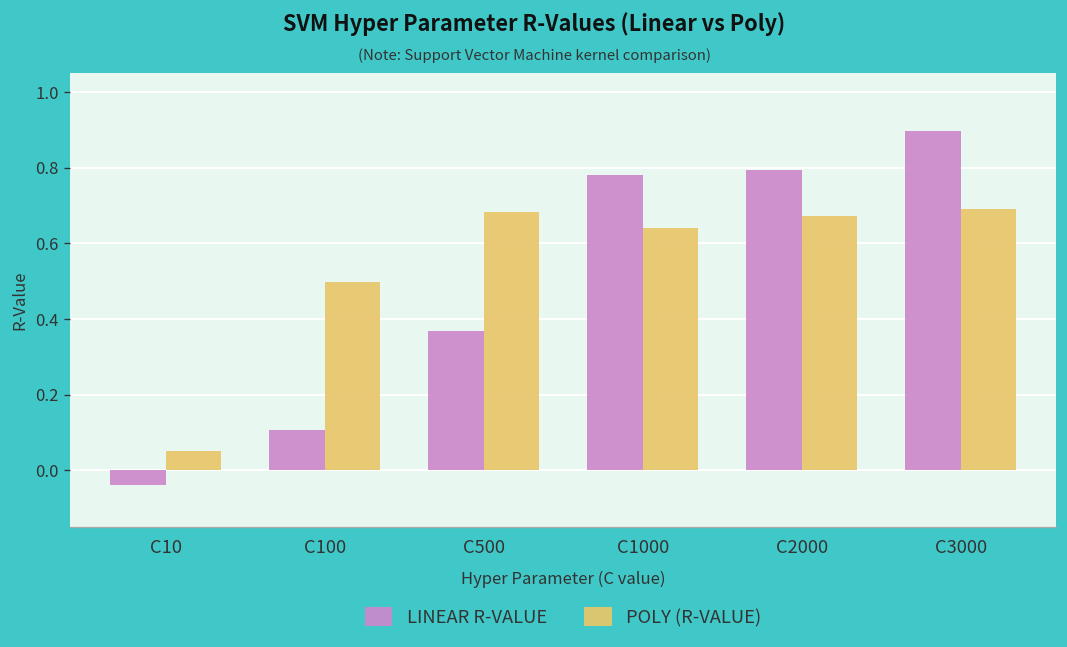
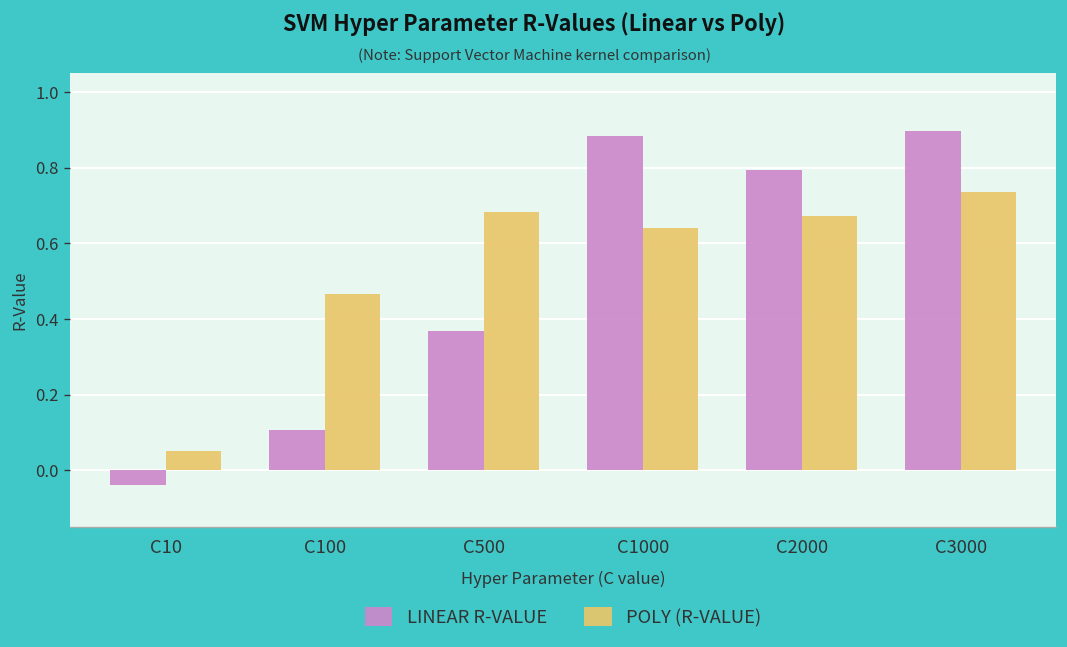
POLY (R-VALUE), C100: 0.50 -> 0.47
LINEAR R-VALUE, C1000: 0.78 -> 0.88
POLY (R-VALUE), C3000: 0.69 -> 0.73
